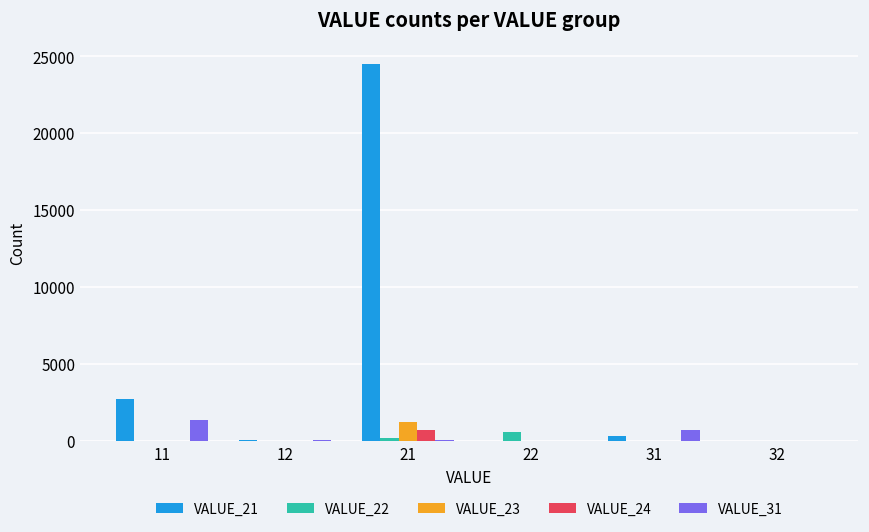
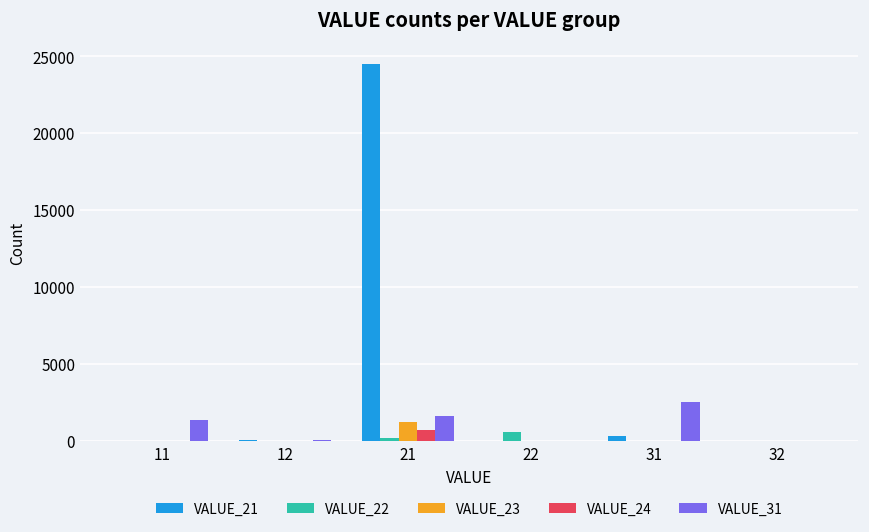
VALUE_21, 11: 2700 -> 0
VALUE_31, 21: 0 -> 1600
VALUE_31, 31: 700 -> 2500
